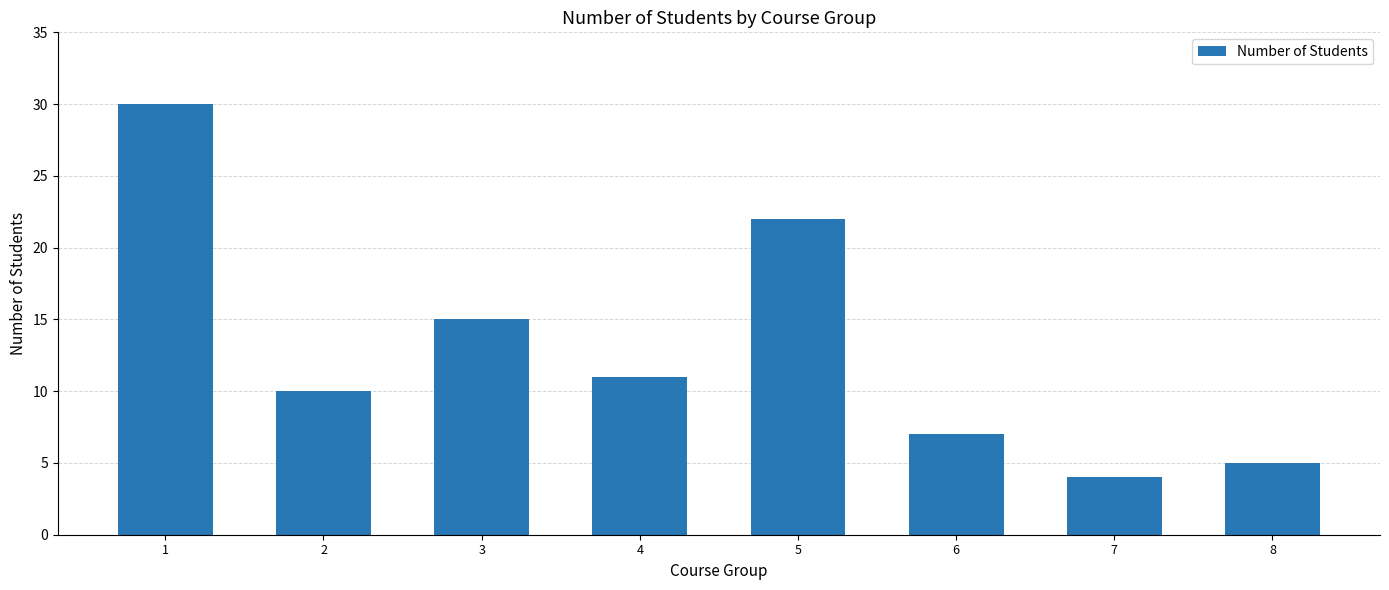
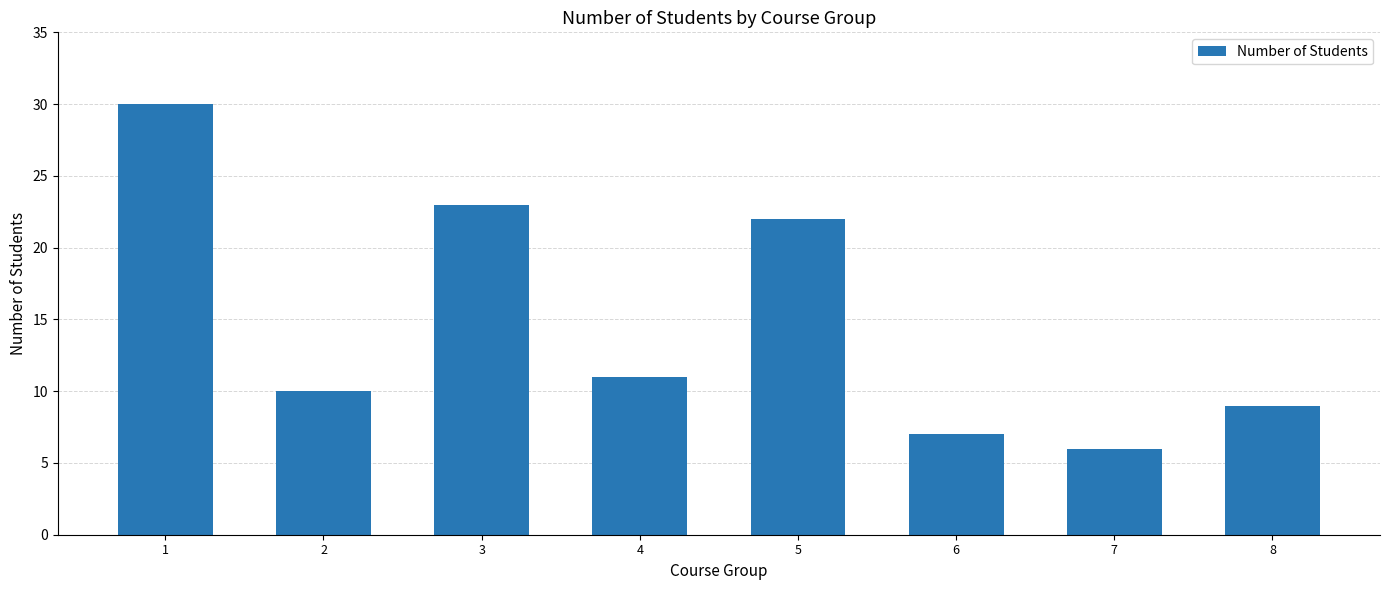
3: 15 -> 23
7: 4 -> 6
8: 5 -> 9
